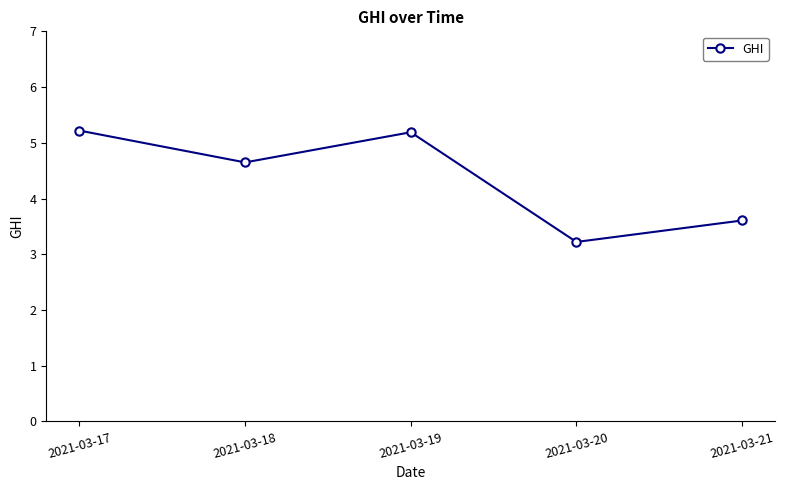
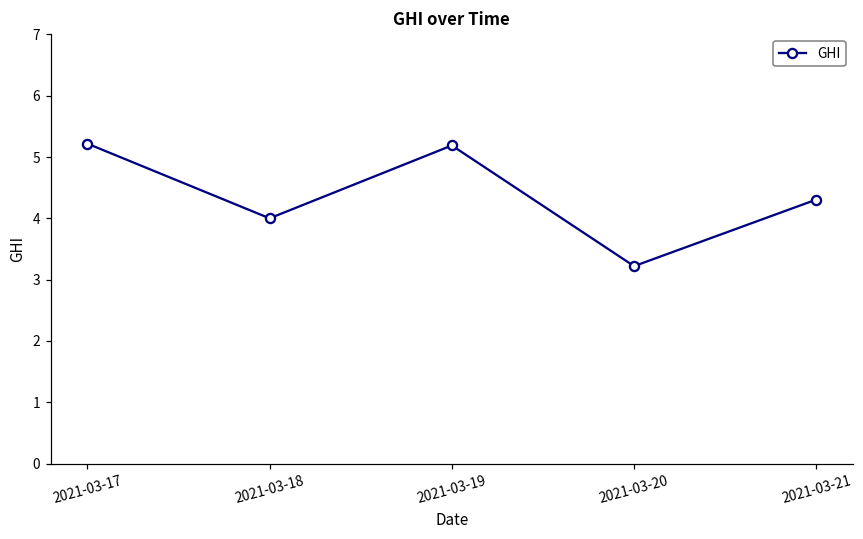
2021-03-18: 4.6 -> 4.0
2021-03-21: 3.6 -> 4.3
